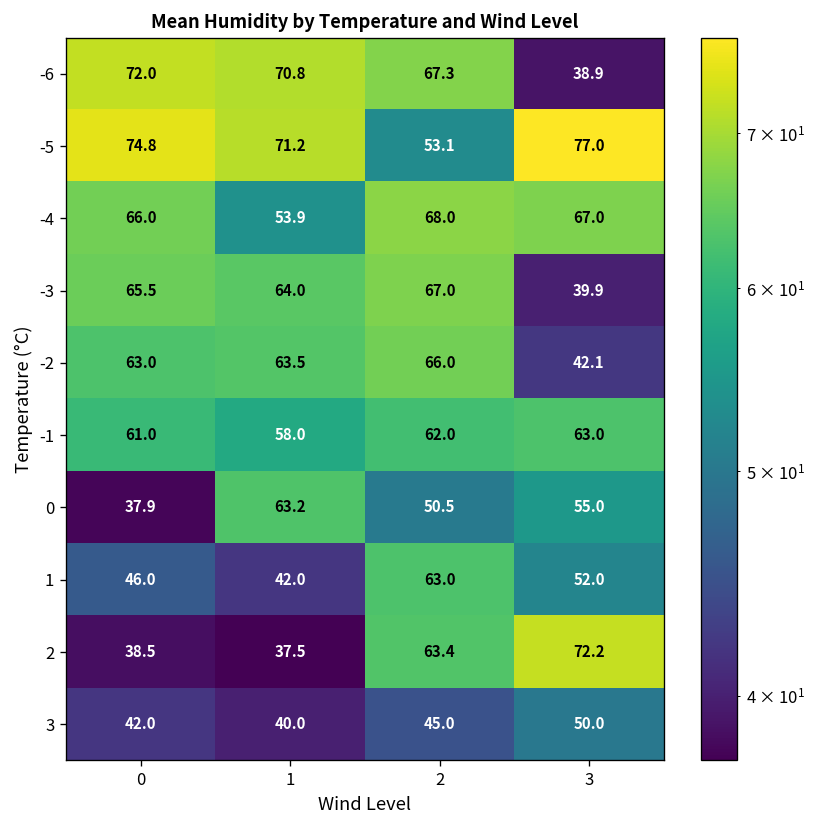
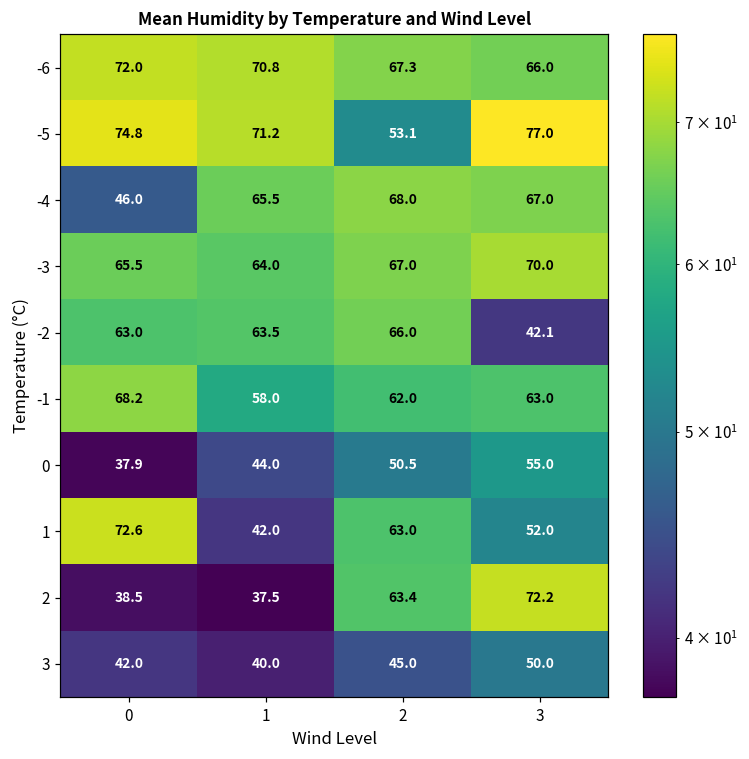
-6, 3: 38.9 -> 66.0
-4, 0: 66.0 -> 46.0
-4, 1: 53.9 -> 65.5
-3, 3: 39.9 -> 70.0
-1, 0: 61.0 -> 68.2
0, 1: 63.2 -> 44.0
1, 0: 46.0 -> 72.6
